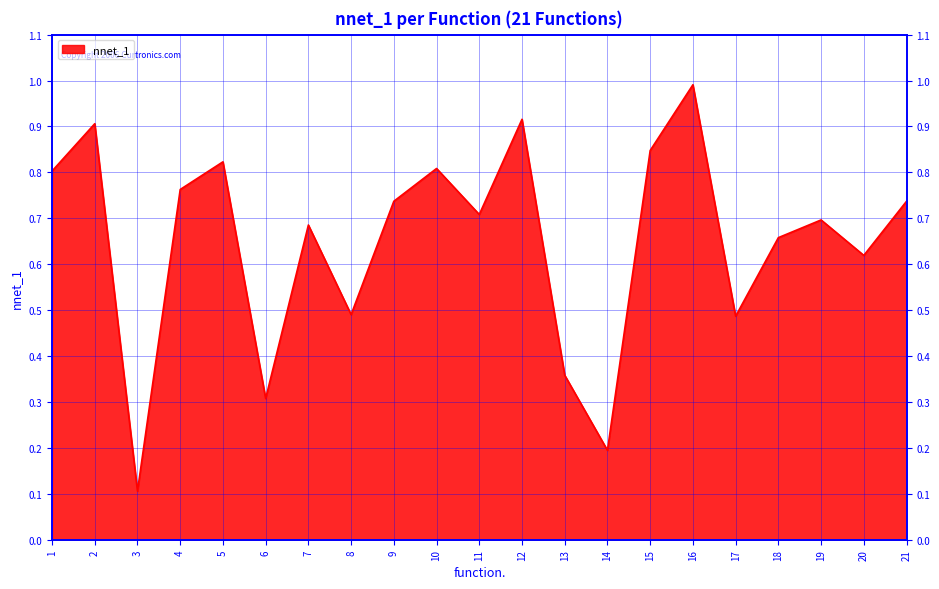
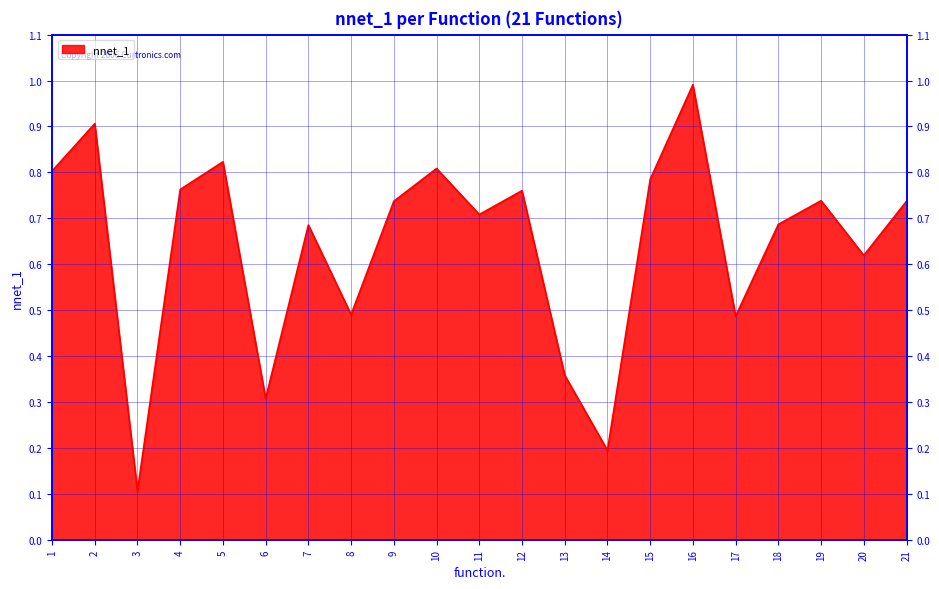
12: 0.92 -> 0.76
15: 0.85 -> 0.78
18: 0.66 -> 0.69
19: 0.70 -> 0.74
